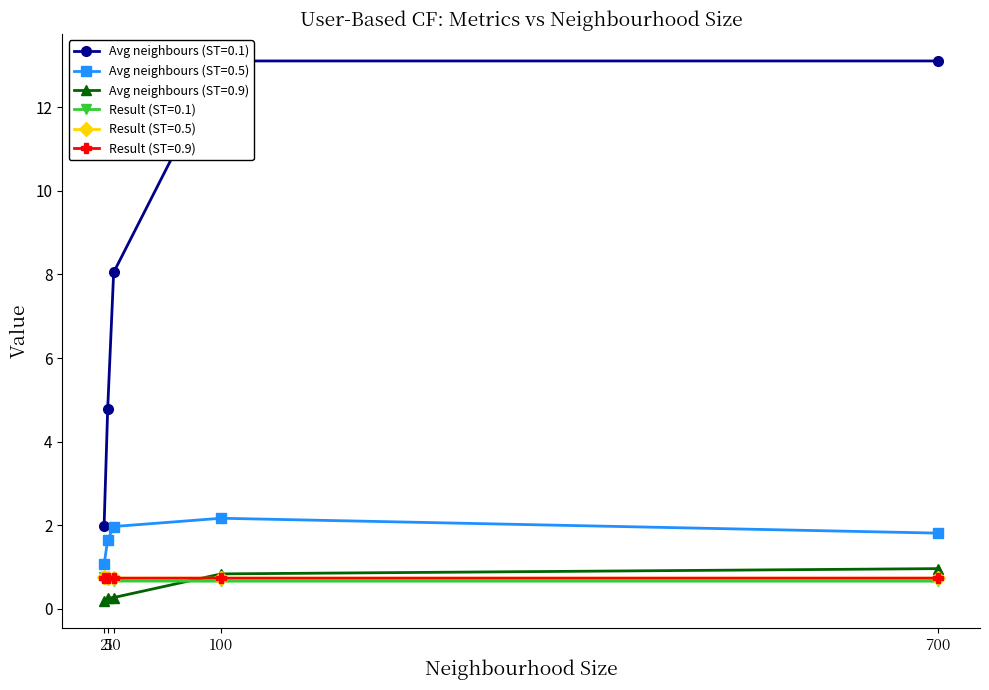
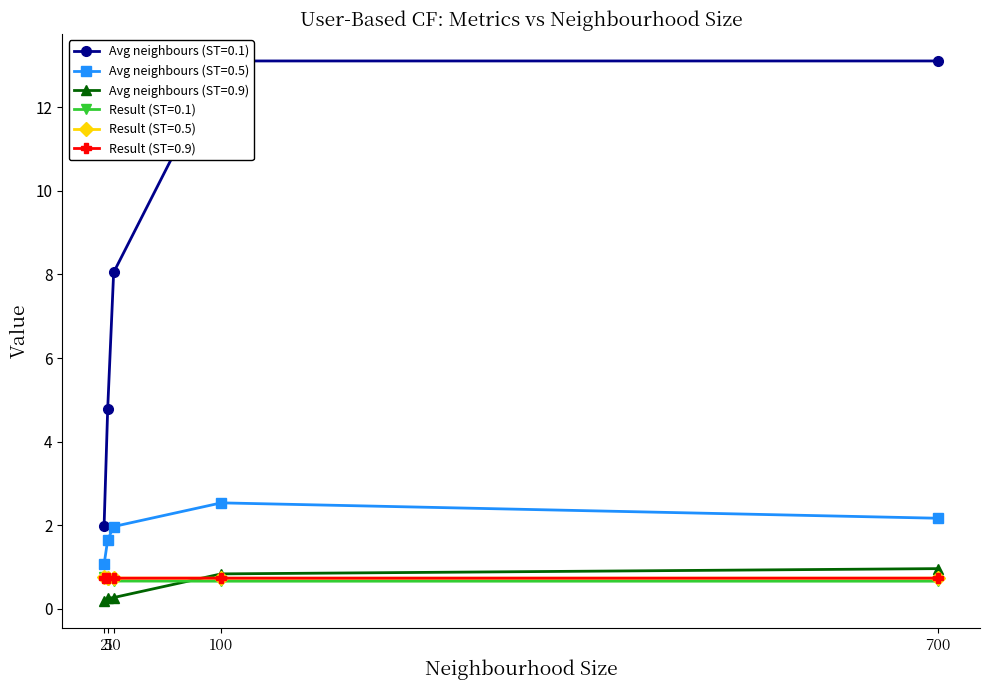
Avg neighbours (ST=0.5), 100: 2.2 -> 2.5
Avg neighbours (ST=0.5), 700: 1.8 -> 2.2
